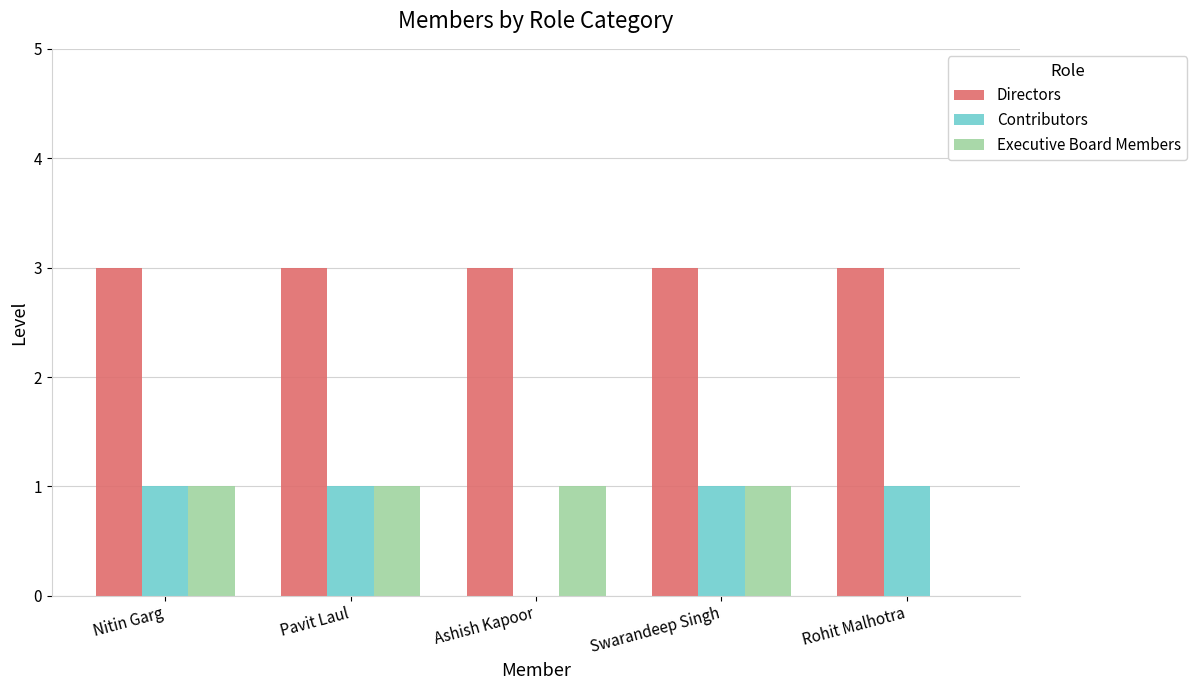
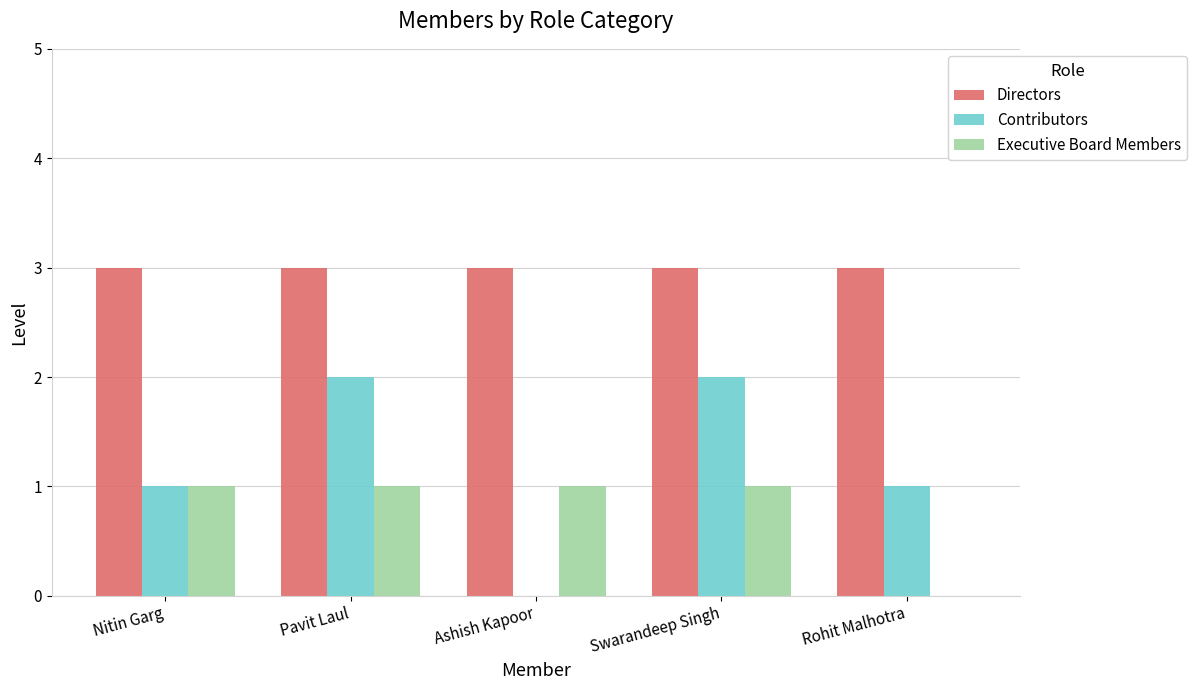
Contributors, Pavit Laul: 1 -> 2
Contributors, Swarandeep Singh: 1 -> 2
